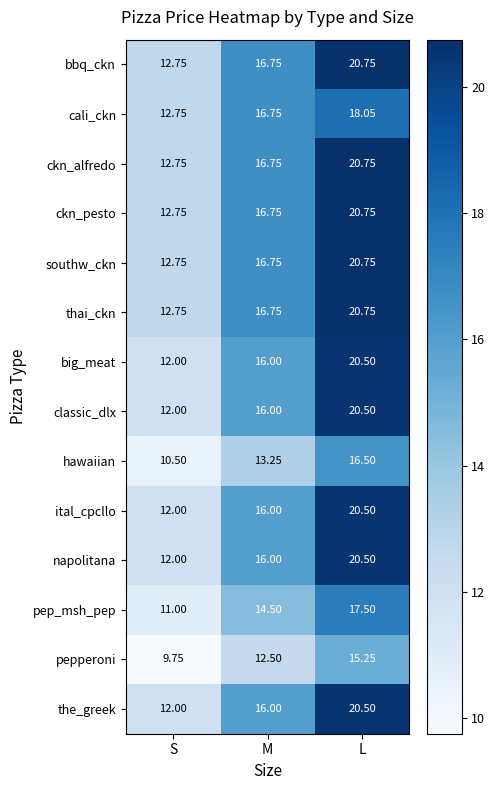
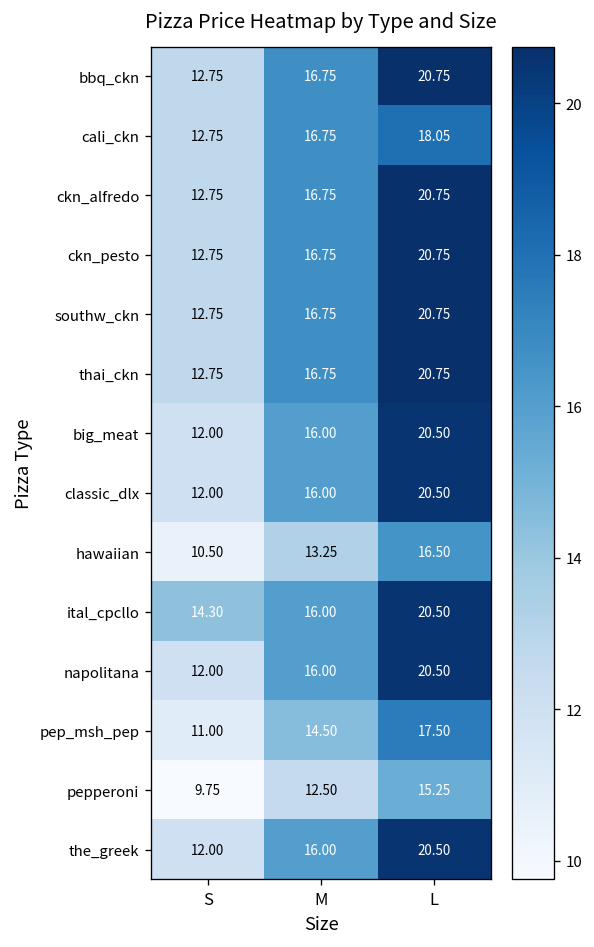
ital_cpcllo, S: 12.00 -> 14.30
